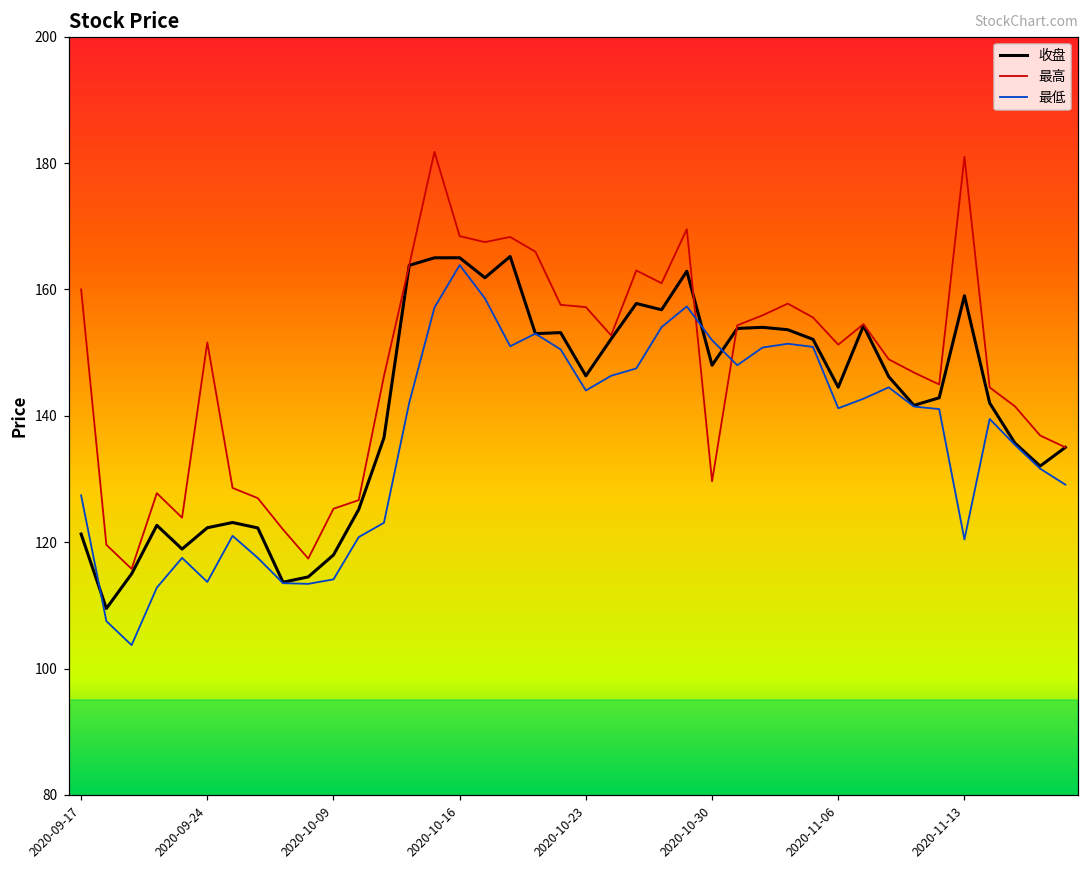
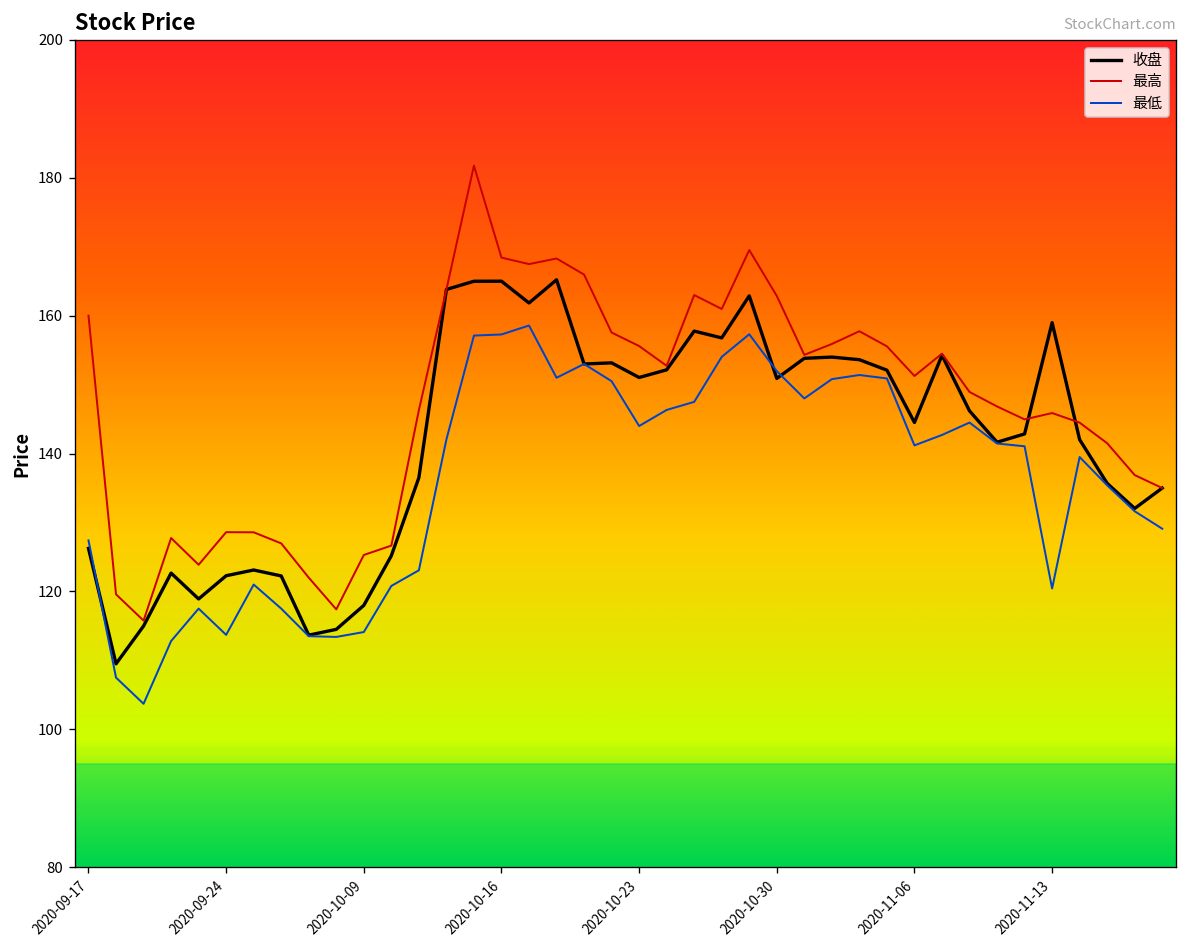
收盘, 2020-09-17: 121 -> 126
最高, 2020-09-24: 152 -> 129
最低, 2020-10-16: 164 -> 157
收盘, 2020-10-23: 146 -> 151
最高, 2020-10-23: 157 -> 156
收盘, 2020-10-30: 148 -> 151
最高, 2020-10-30: 130 -> 163
最高, 2020-11-13: 181 -> 146
